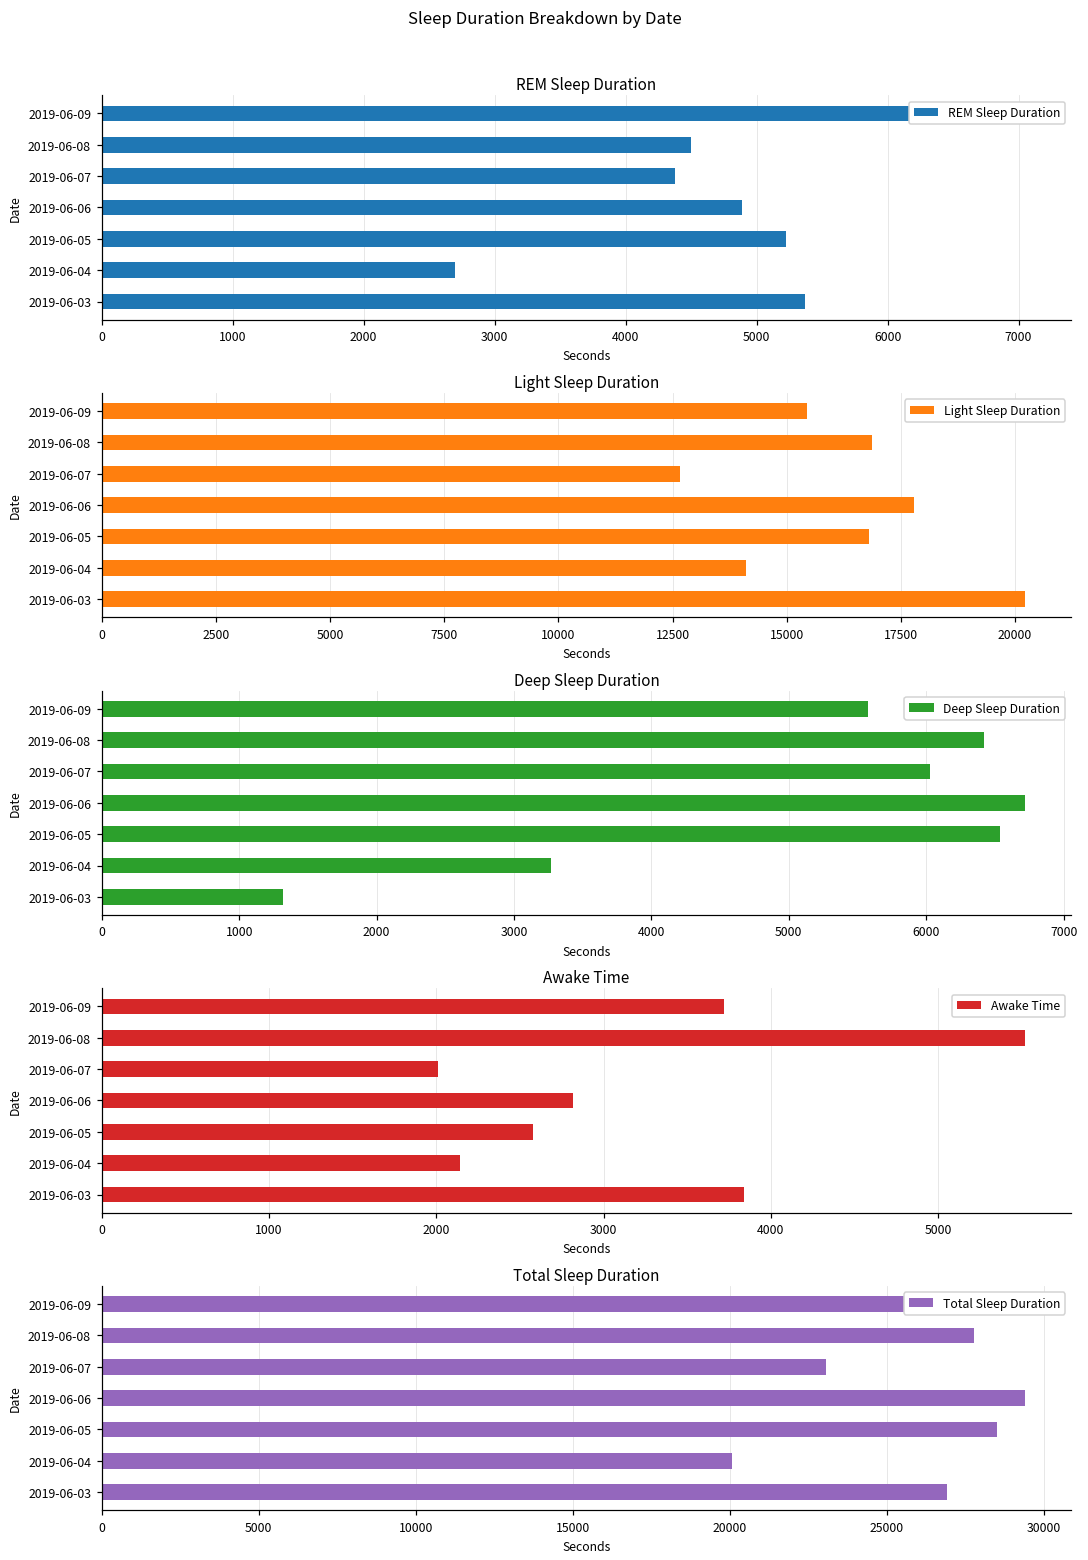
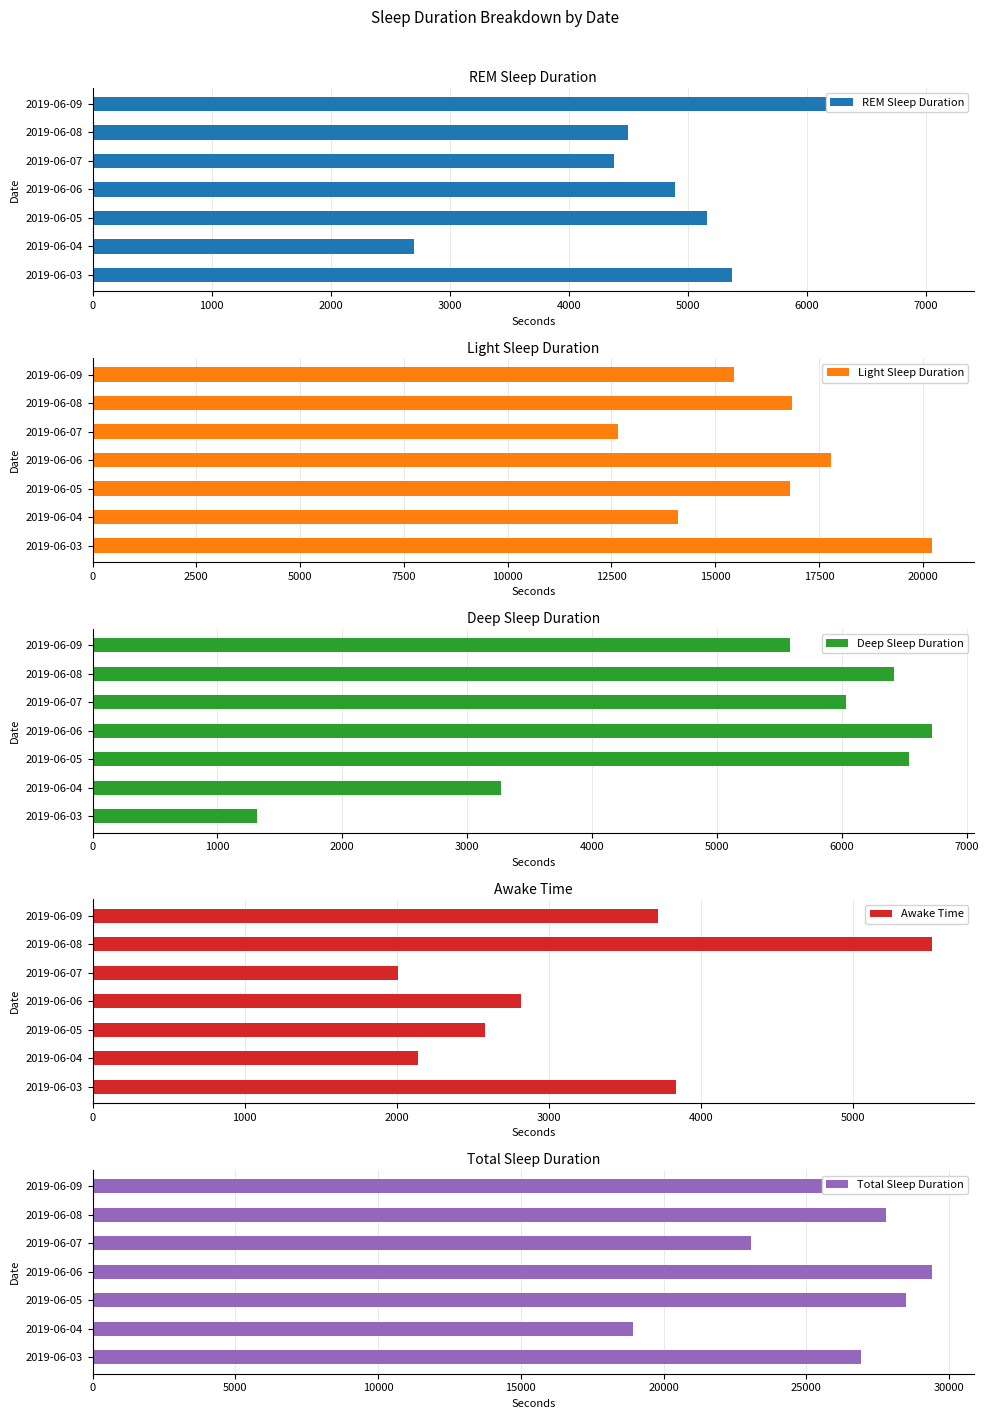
REM Sleep Duration, 2019-06-05: 5230 -> 5160
Total Sleep Duration, 2019-06-04: 20100 -> 18900
